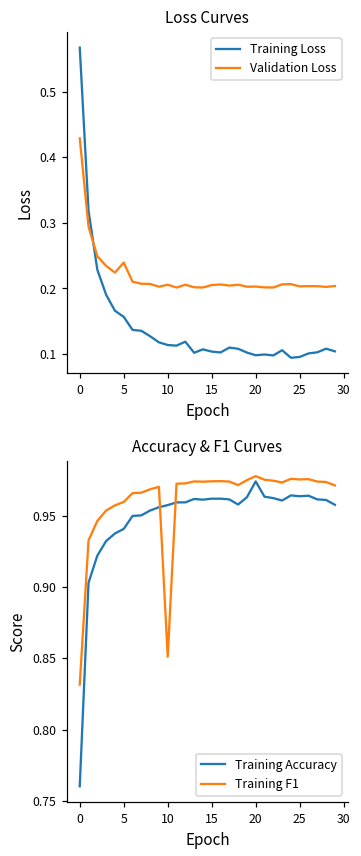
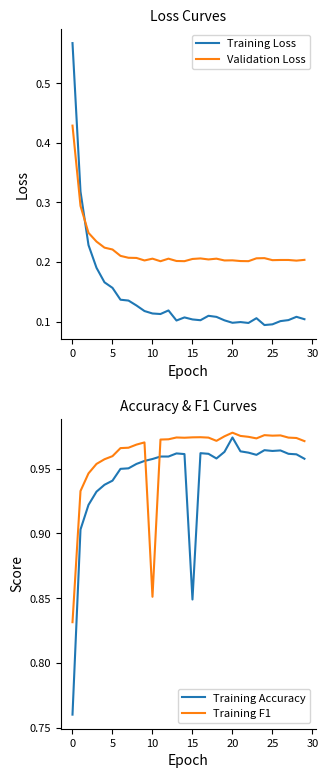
Loss Curves, Validation Loss, 5: 0.24 -> 0.22
Accuracy & F1 Curves, Training Accuracy, 15: 0.962 -> 0.849
